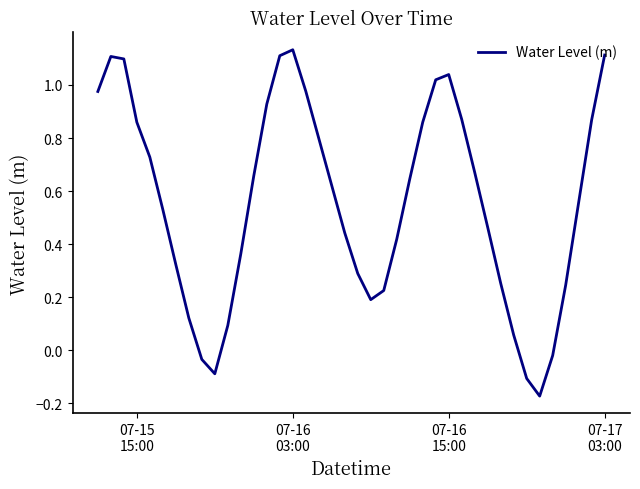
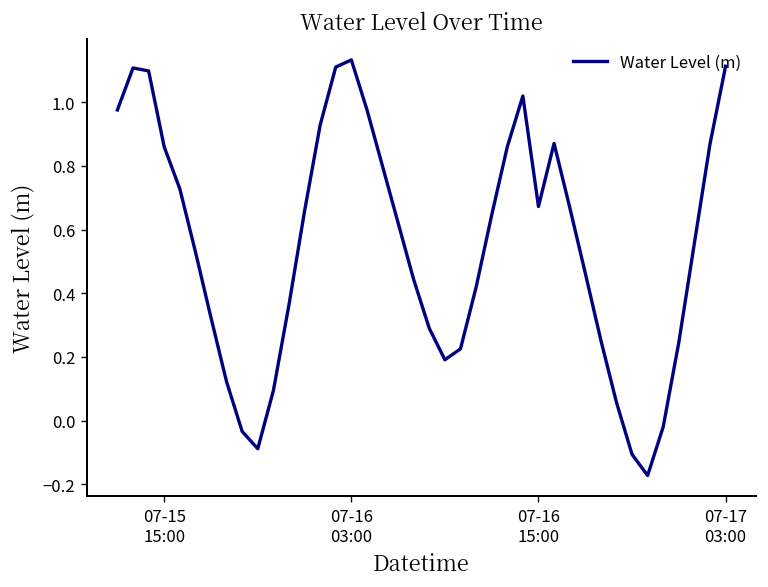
07-16 15:00: 1.04 -> 0.67
